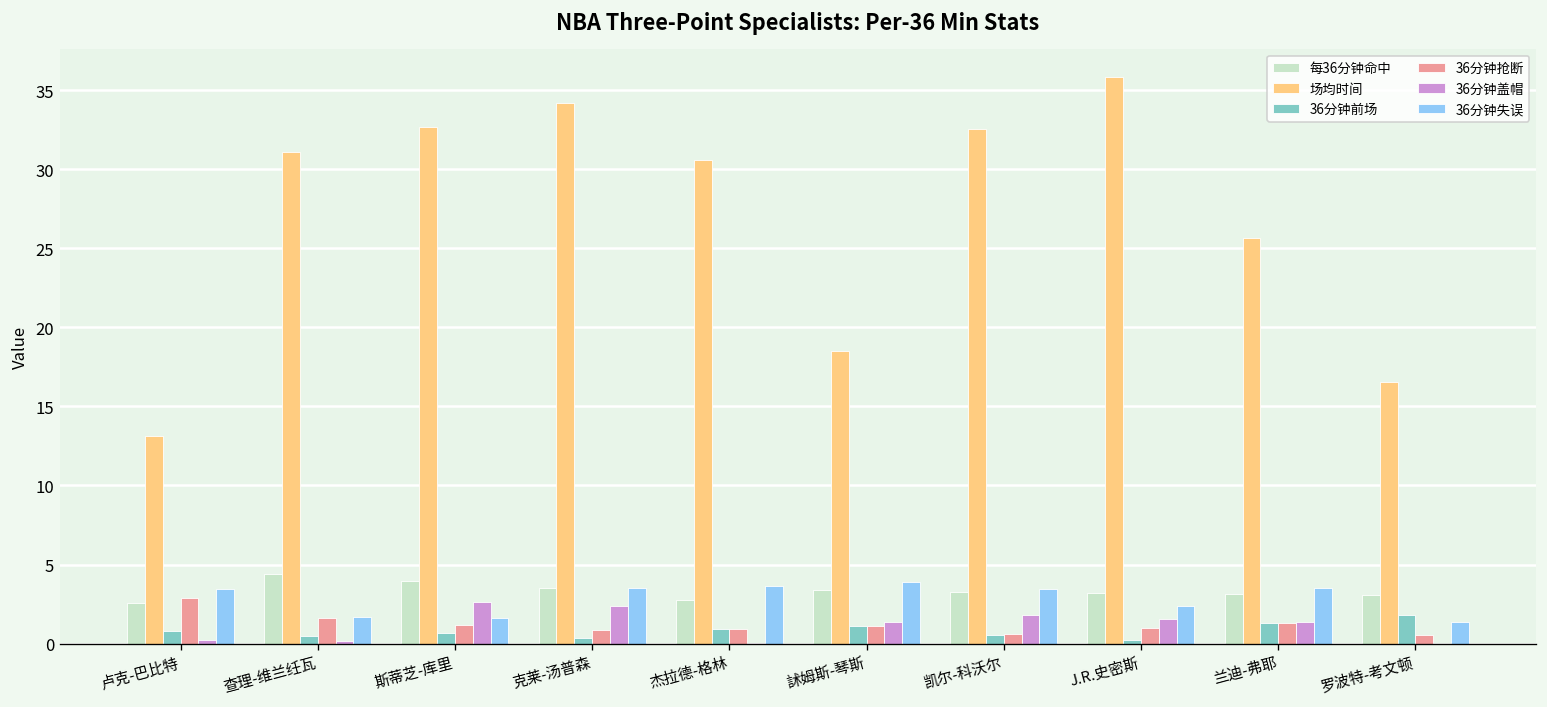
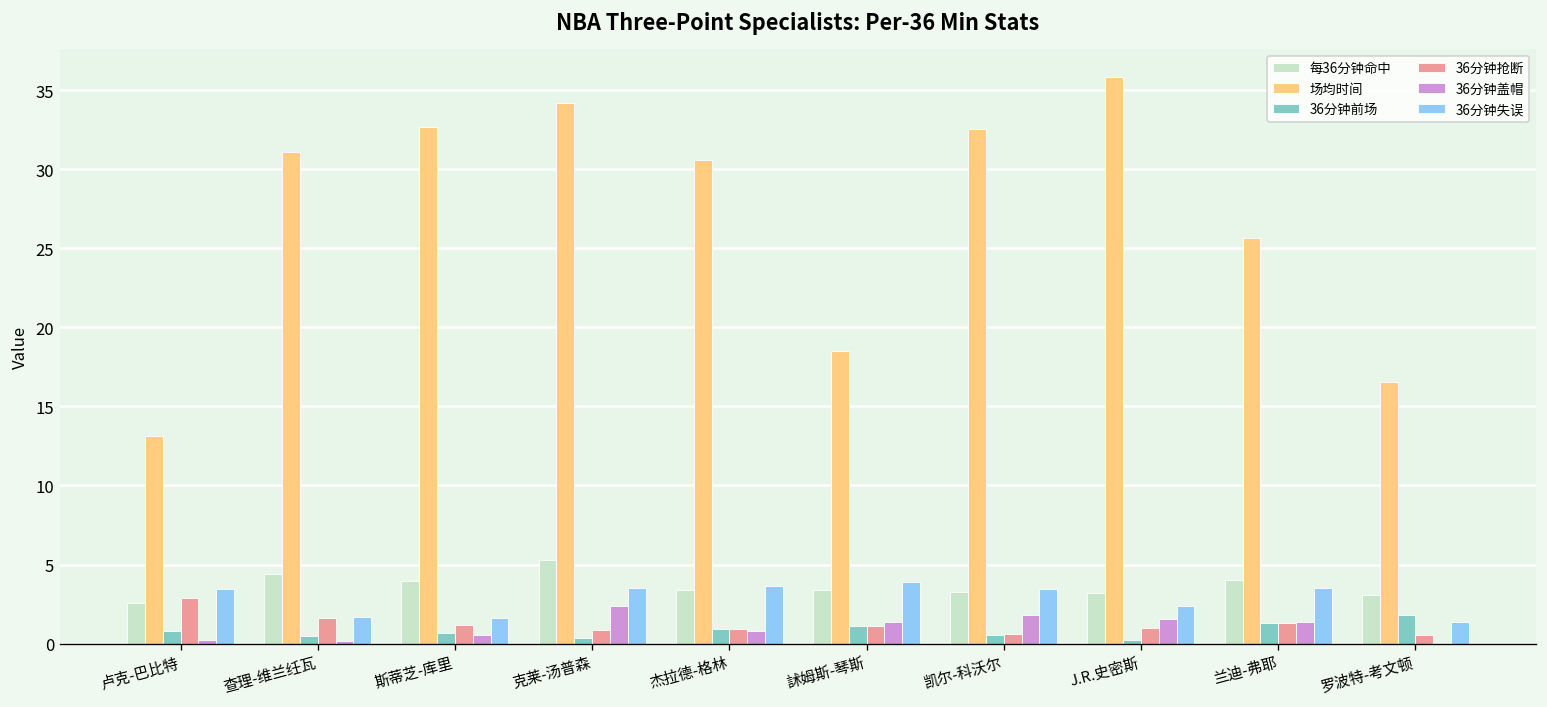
36分钟盖帽, 斯蒂芝-库里: 2.6 -> 0.5
每36分钟命中, 克莱-汤普森: 3.5 -> 5.3
每36分钟命中, 杰拉德-格林: 2.8 -> 3.4
36分钟盖帽, 杰拉德-格林: 0.0 -> 0.8
每36分钟命中, 兰迪-弗耶: 3.1 -> 4.0
